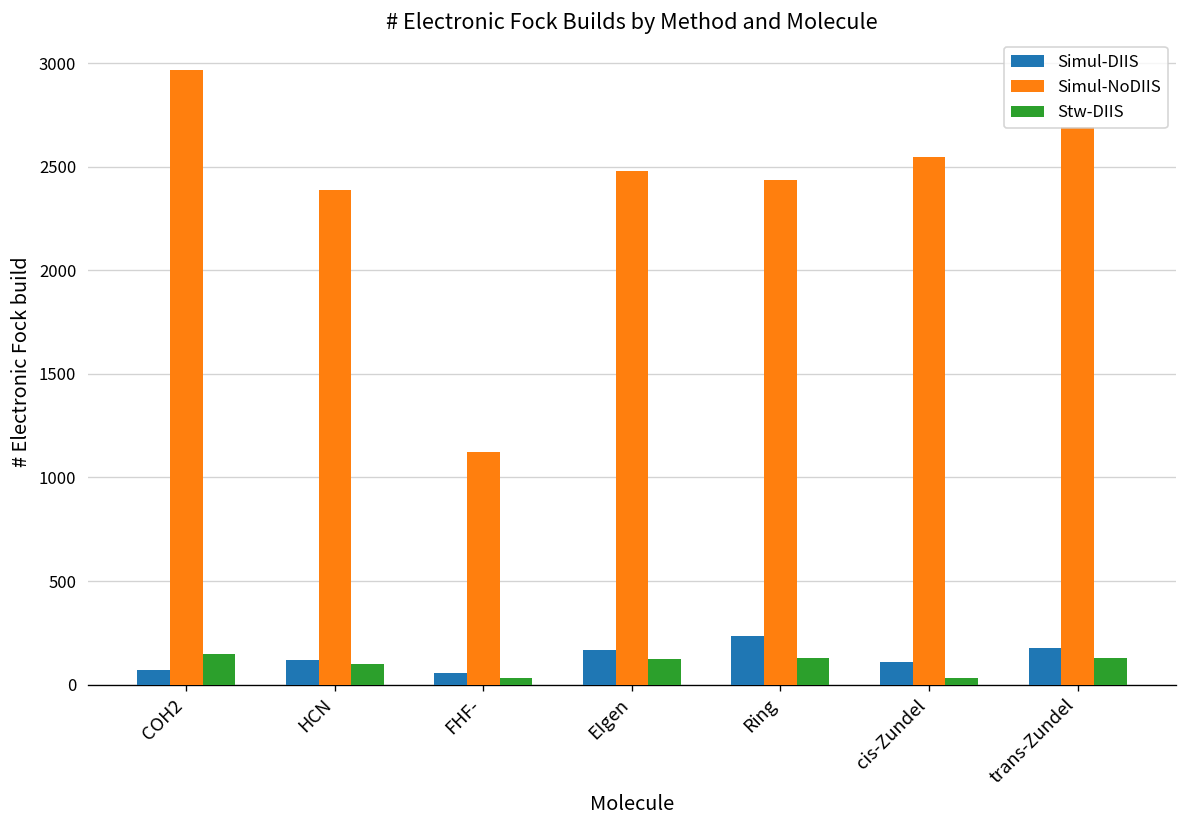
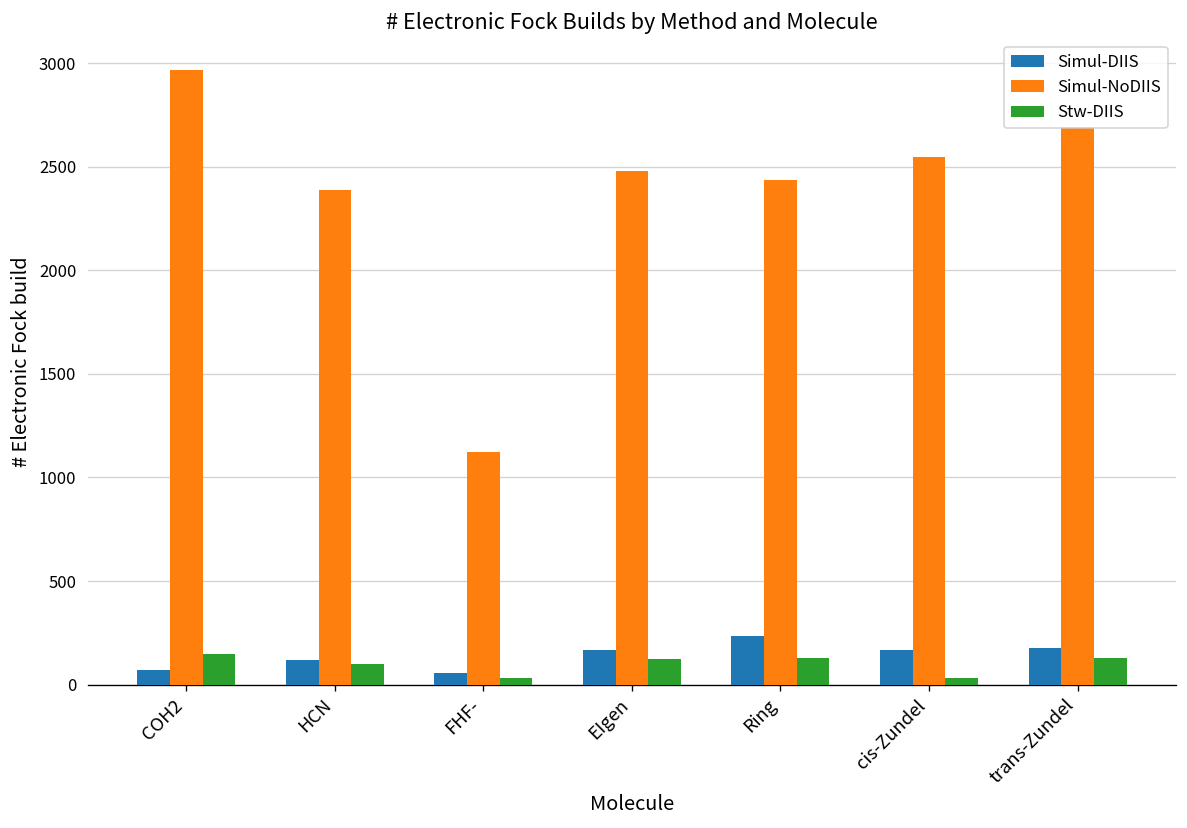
Simul-DIIS, cis-Zundel: 110 -> 170
